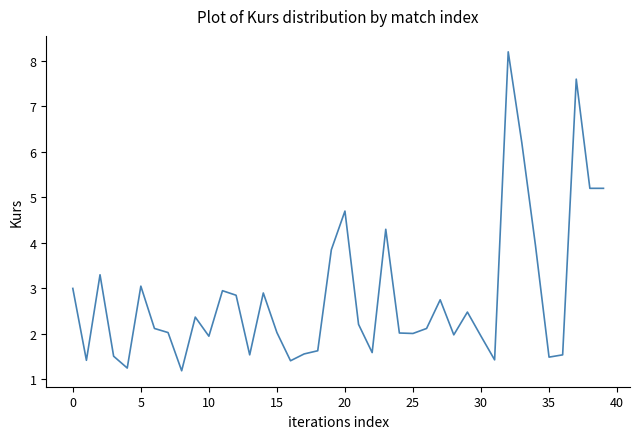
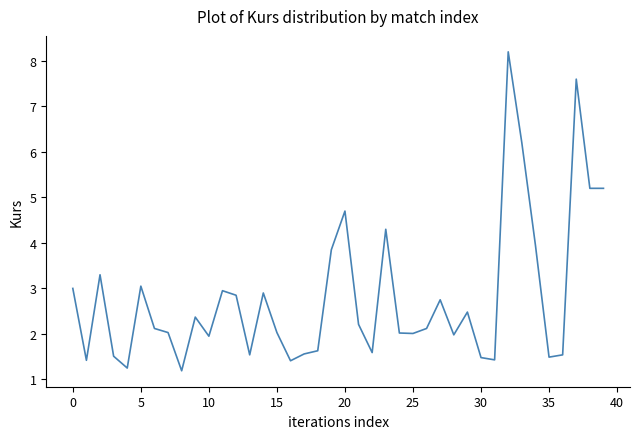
30: 2.0 -> 1.5
